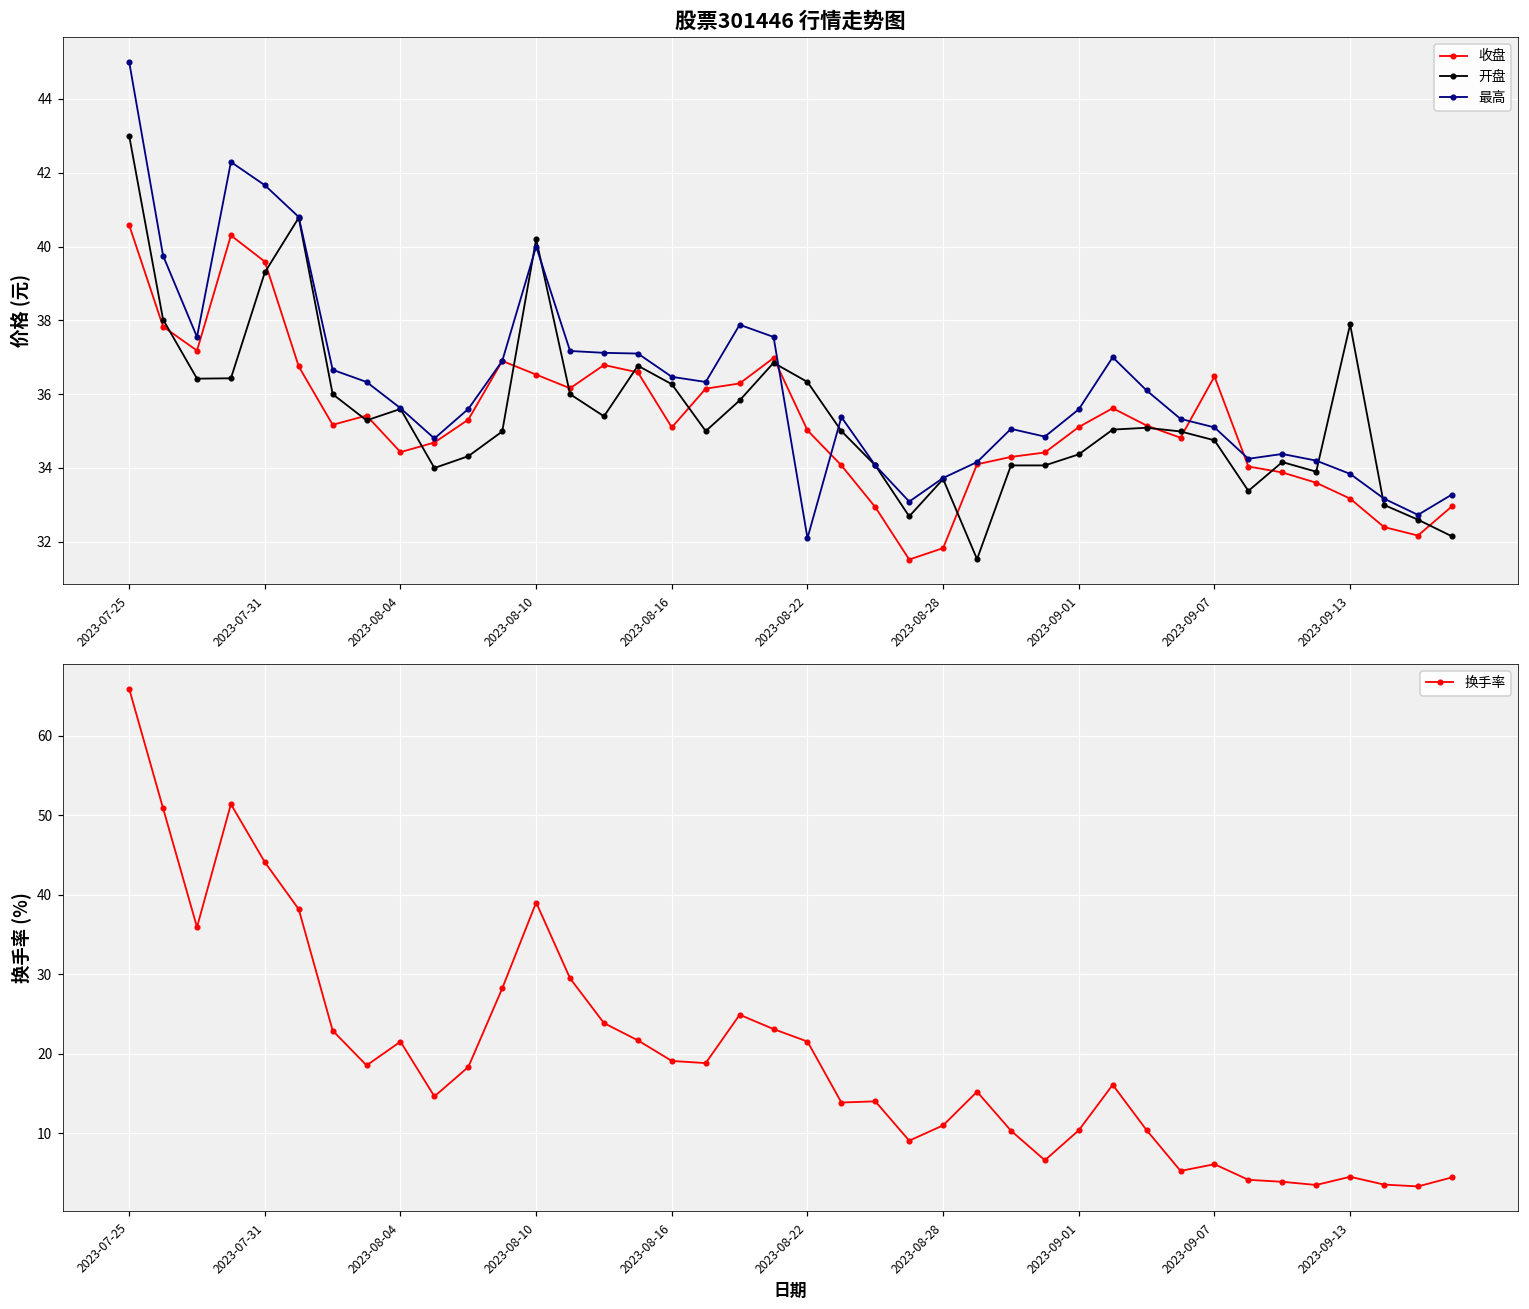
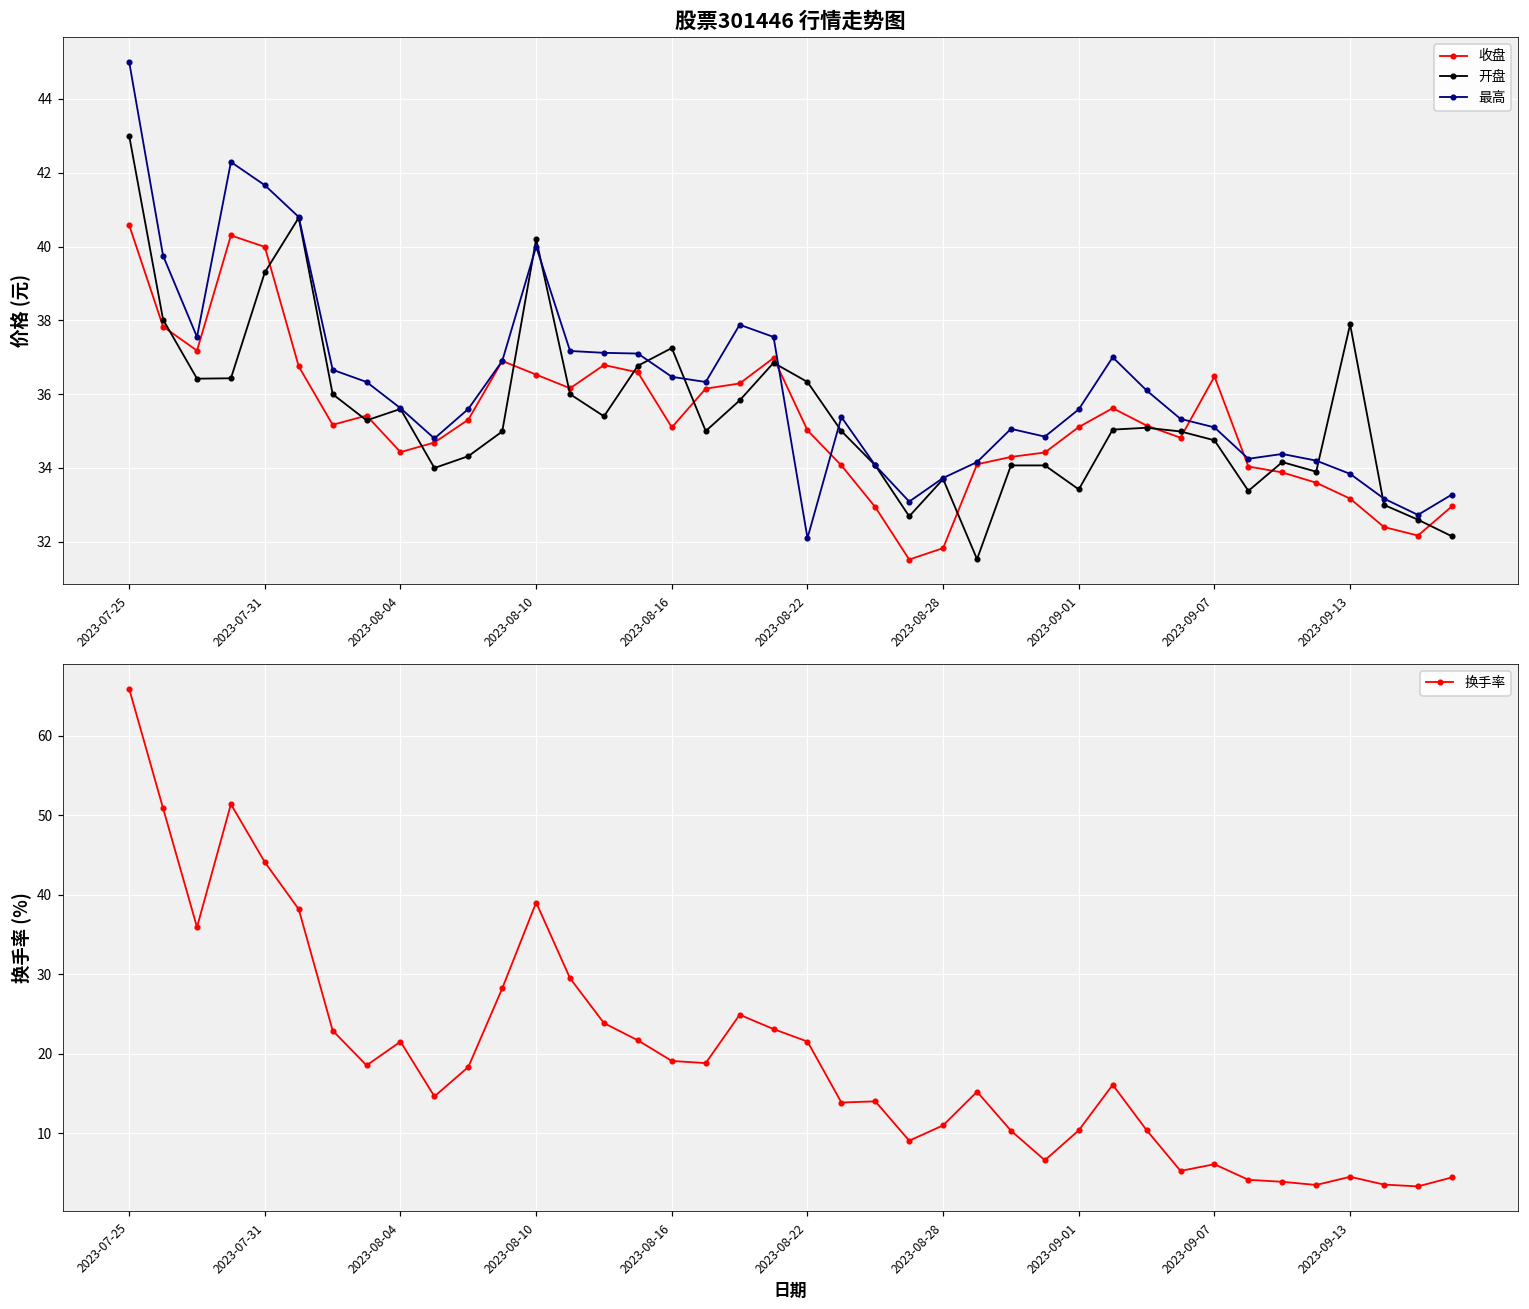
股票301446 行情走势图, 收盘, 2023-07-31: 39.6 -> 40.0
股票301446 行情走势图, 开盘, 2023-08-16: 36.3 -> 37.3
股票301446 行情走势图, 开盘, 2023-09-01: 34.4 -> 33.4
